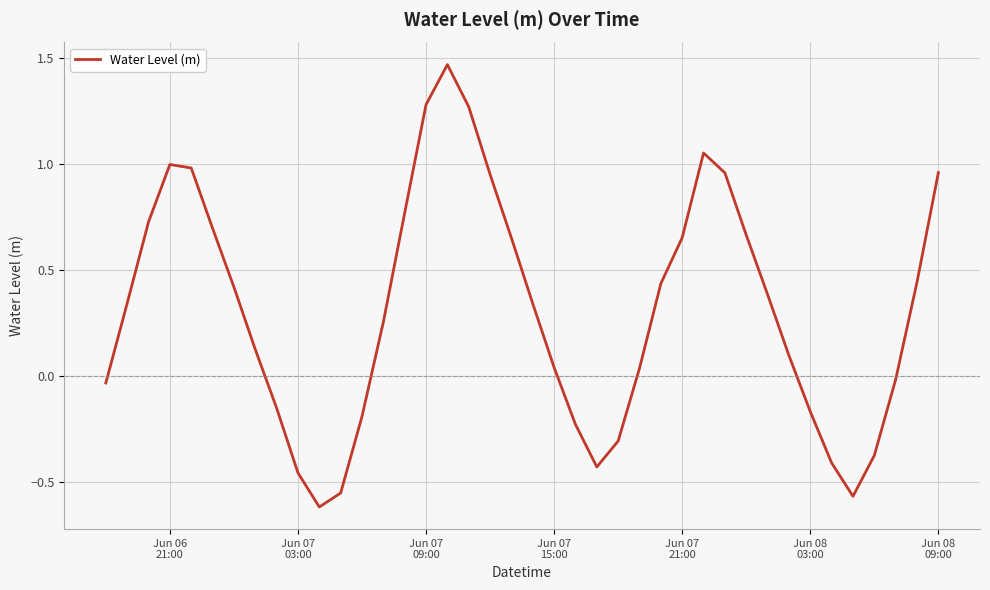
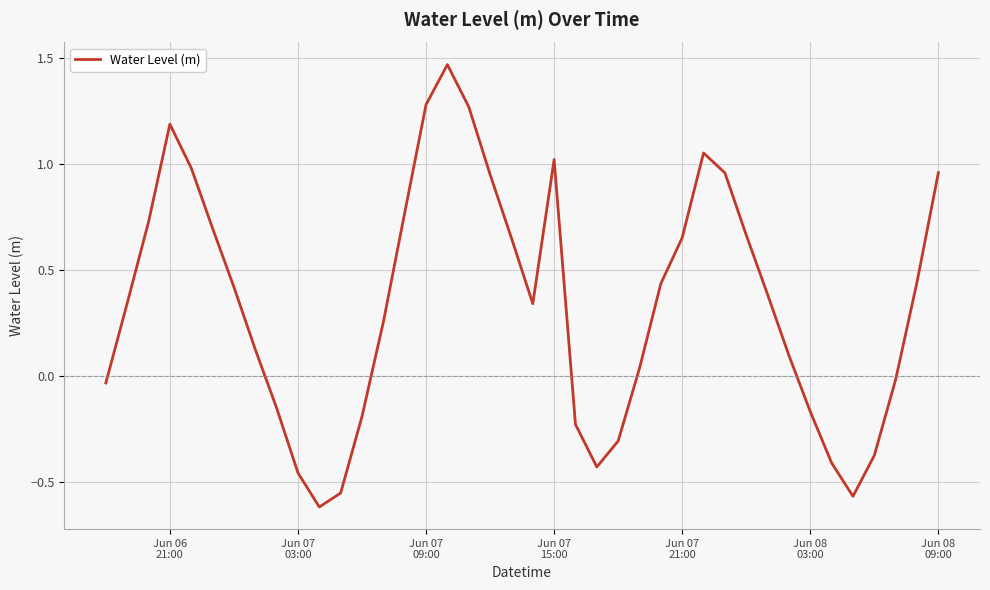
Jun 06 21:00: 1.00 -> 1.19
Jun 07 15:00: 0.04 -> 1.02
